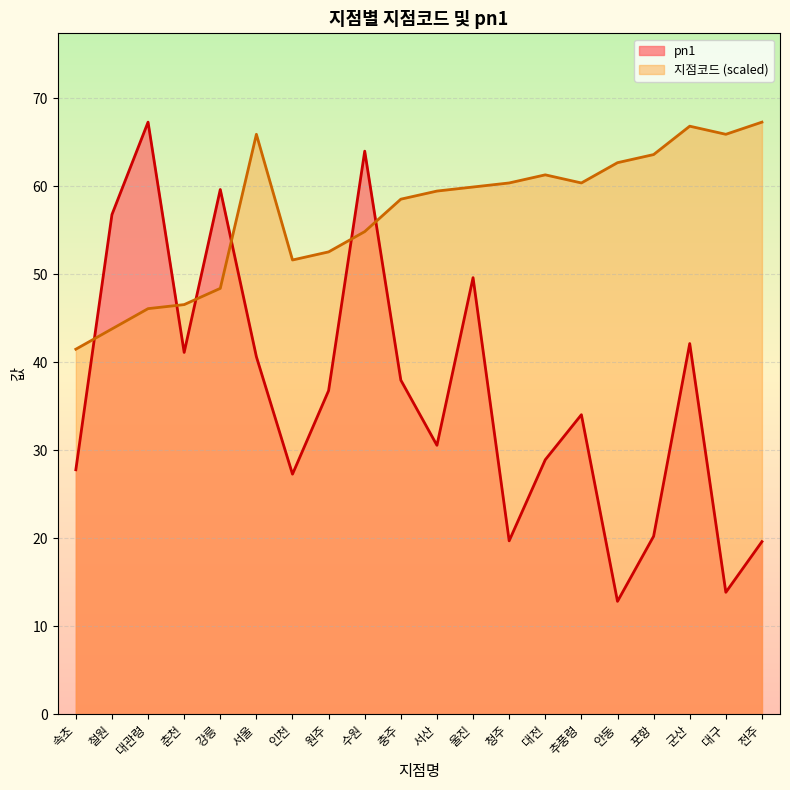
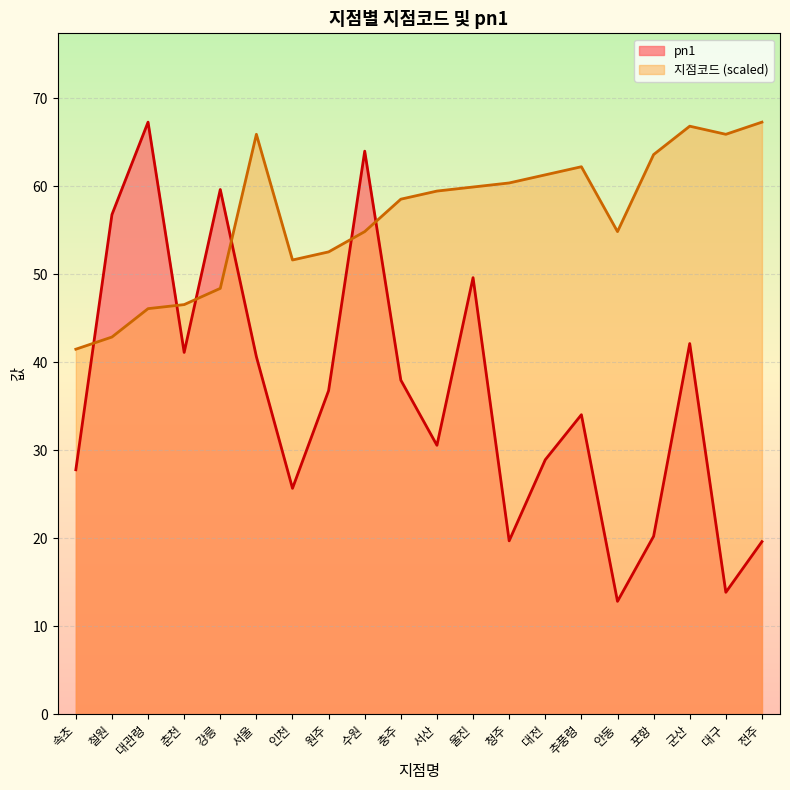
지점코드 (scaled), 철원: 44 -> 43
pn1, 인천: 27 -> 26
지점코드 (scaled), 추풍령: 60 -> 62
지점코드 (scaled), 안동: 63 -> 55
